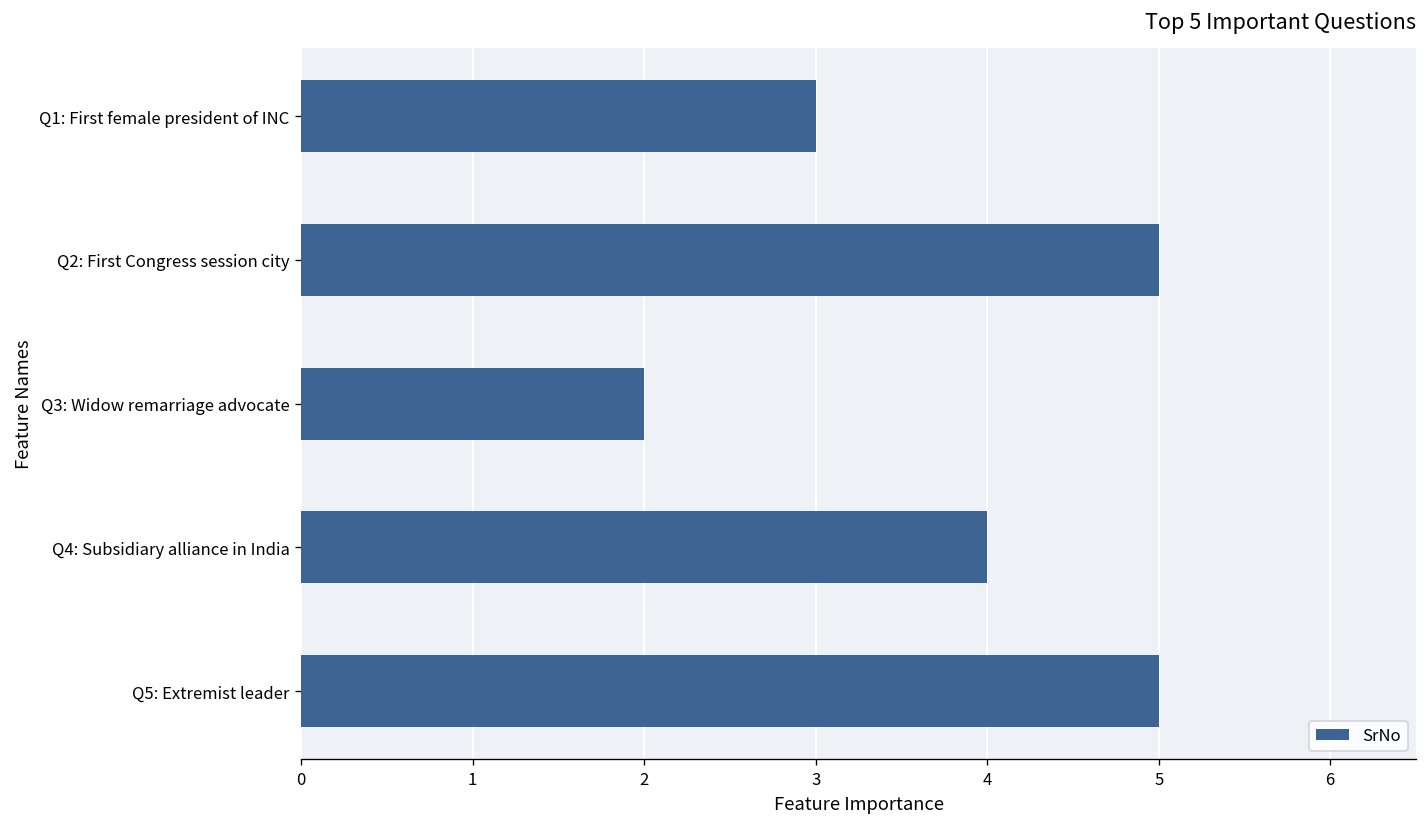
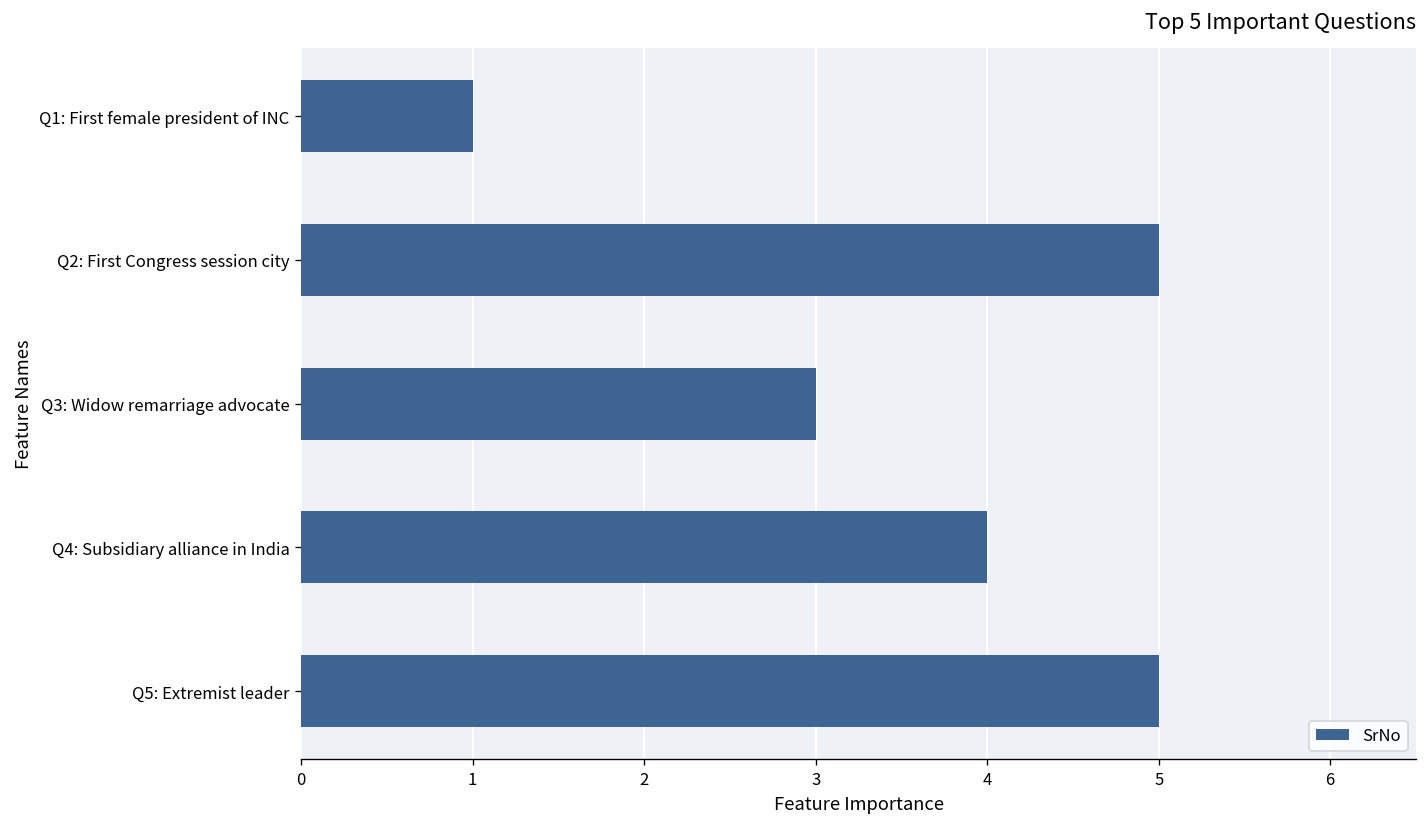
Q1: First female president of INC: 3 -> 1
Q3: Widow remarriage advocate: 2 -> 3
